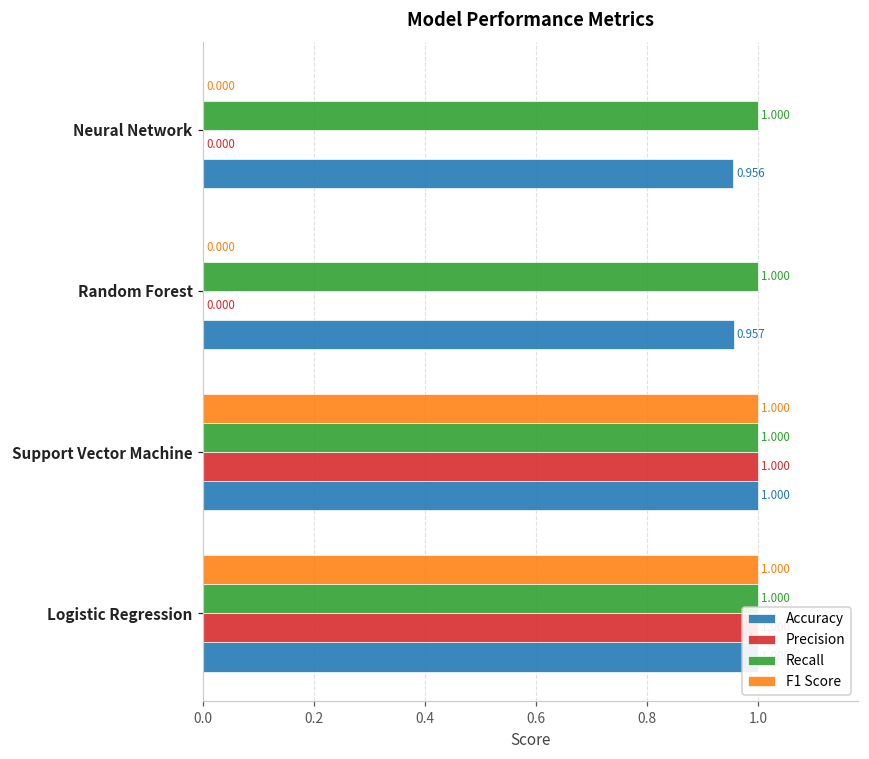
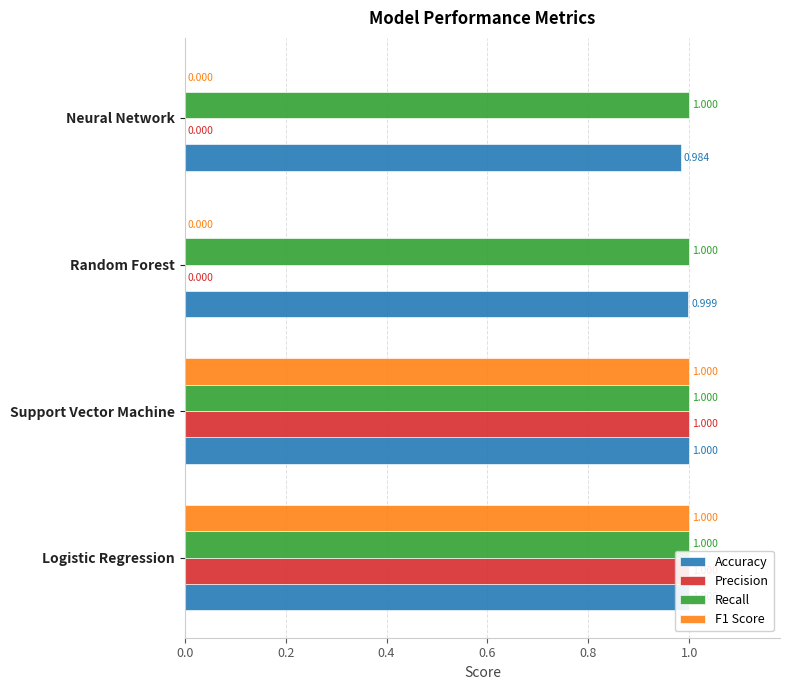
Accuracy, Neural Network: 0.956 -> 0.984
Accuracy, Random Forest: 0.957 -> 0.999
